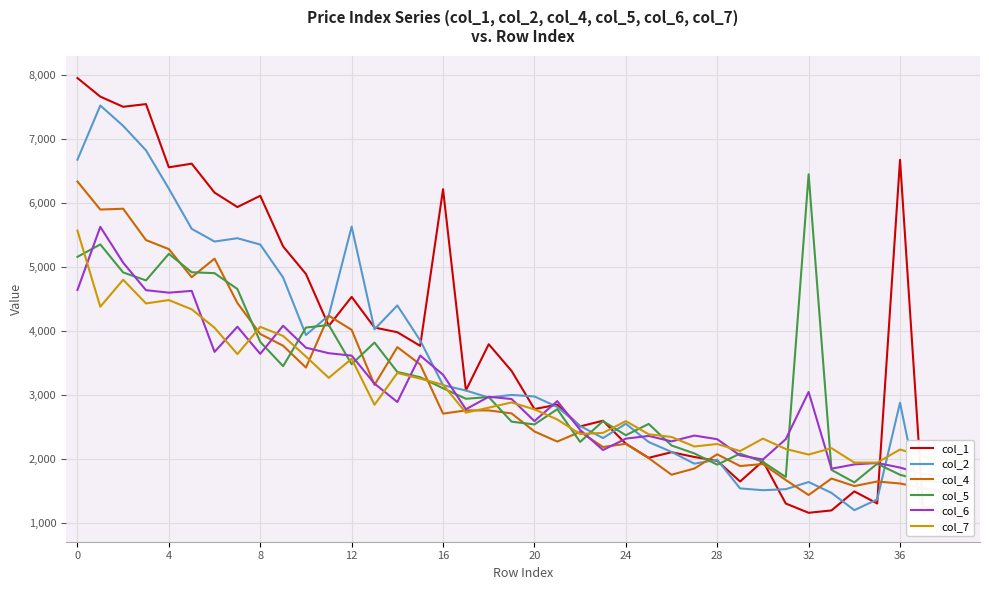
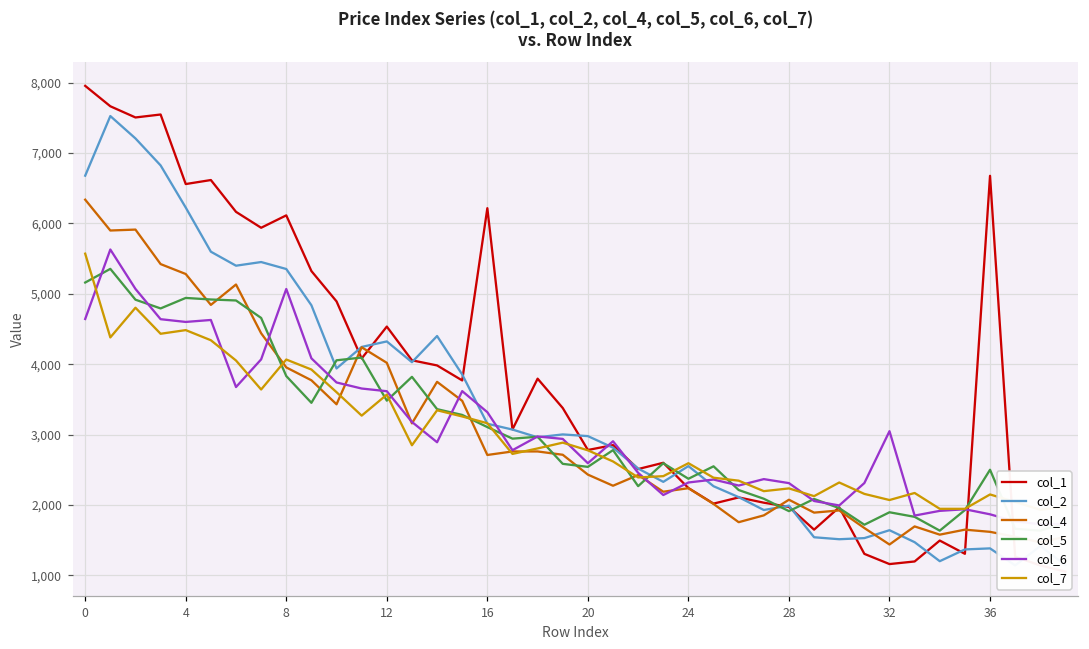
col_5, 4: 5,200 -> 4,900
col_6, 8: 3,600 -> 5,100
col_2, 12: 5,600 -> 4,300
col_5, 32: 6,500 -> 1,900
col_2, 36: 2,900 -> 1,400
col_5, 36: 1,800 -> 2,500
